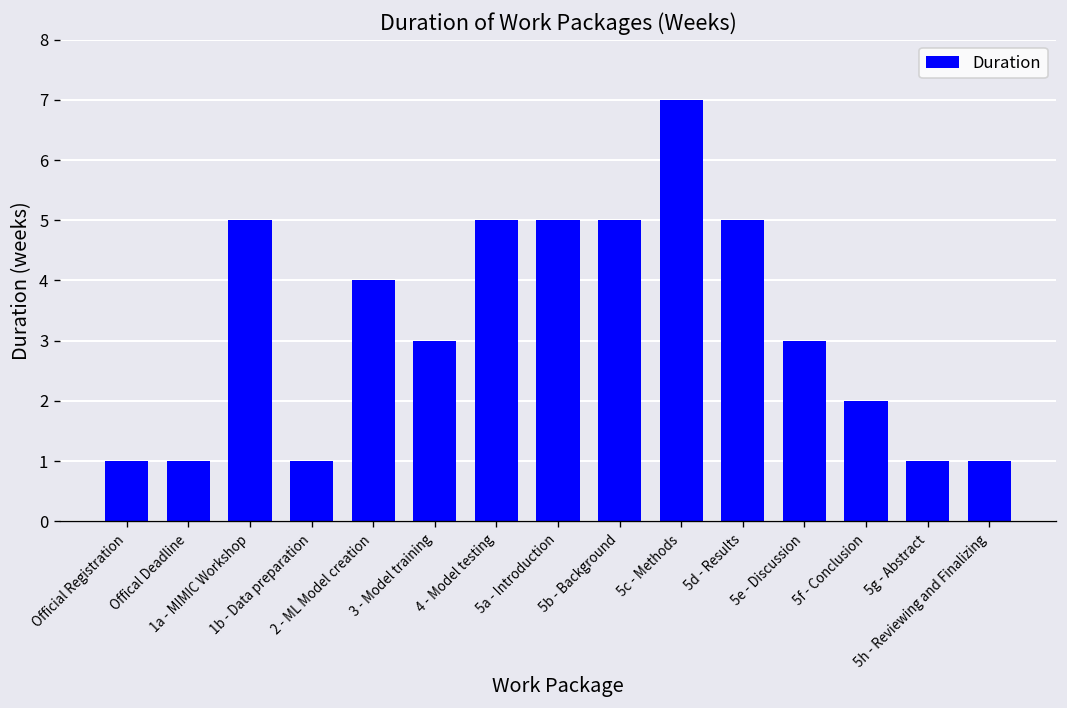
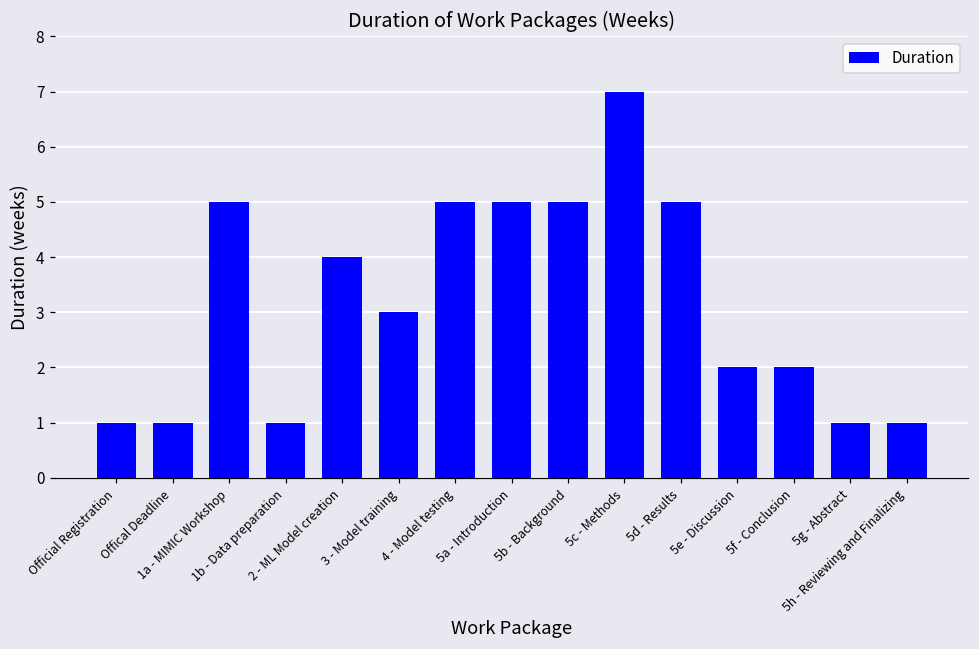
5e - Discussion: 3 -> 2
